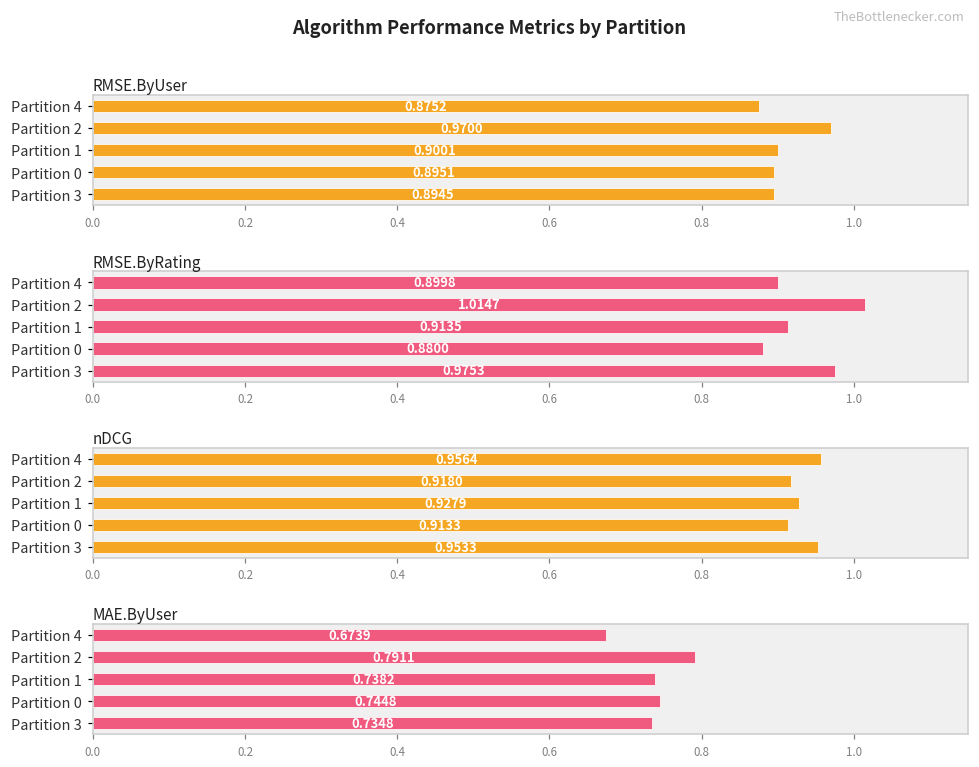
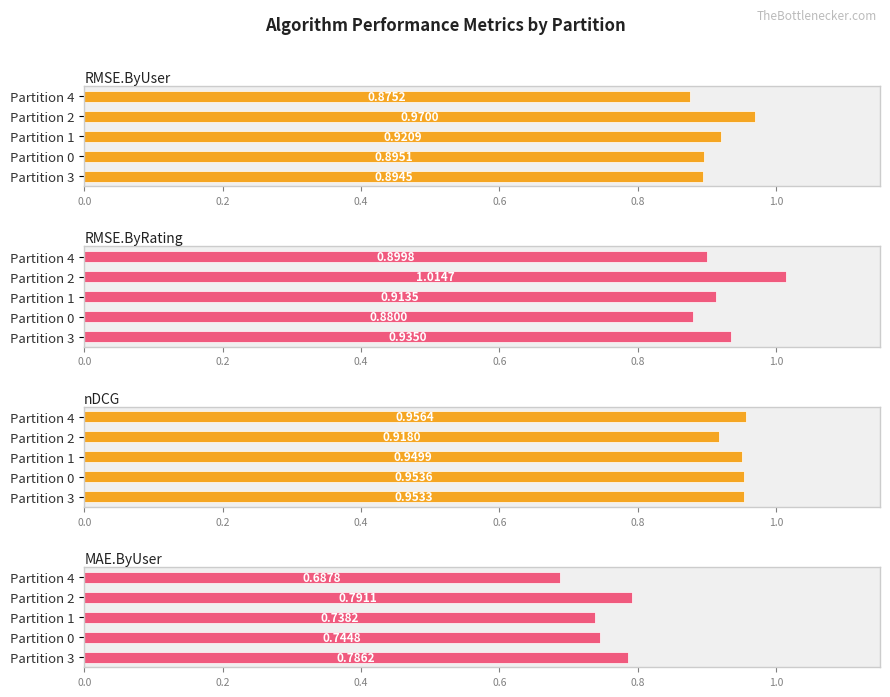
RMSE.ByUser, Partition 1: 0.9001 -> 0.9209
RMSE.ByRating, Partition 3: 0.9753 -> 0.9350
nDCG, Partition 1: 0.9279 -> 0.9499
nDCG, Partition 0: 0.9133 -> 0.9536
MAE.ByUser, Partition 4: 0.6739 -> 0.6878
MAE.ByUser, Partition 3: 0.7348 -> 0.7862
